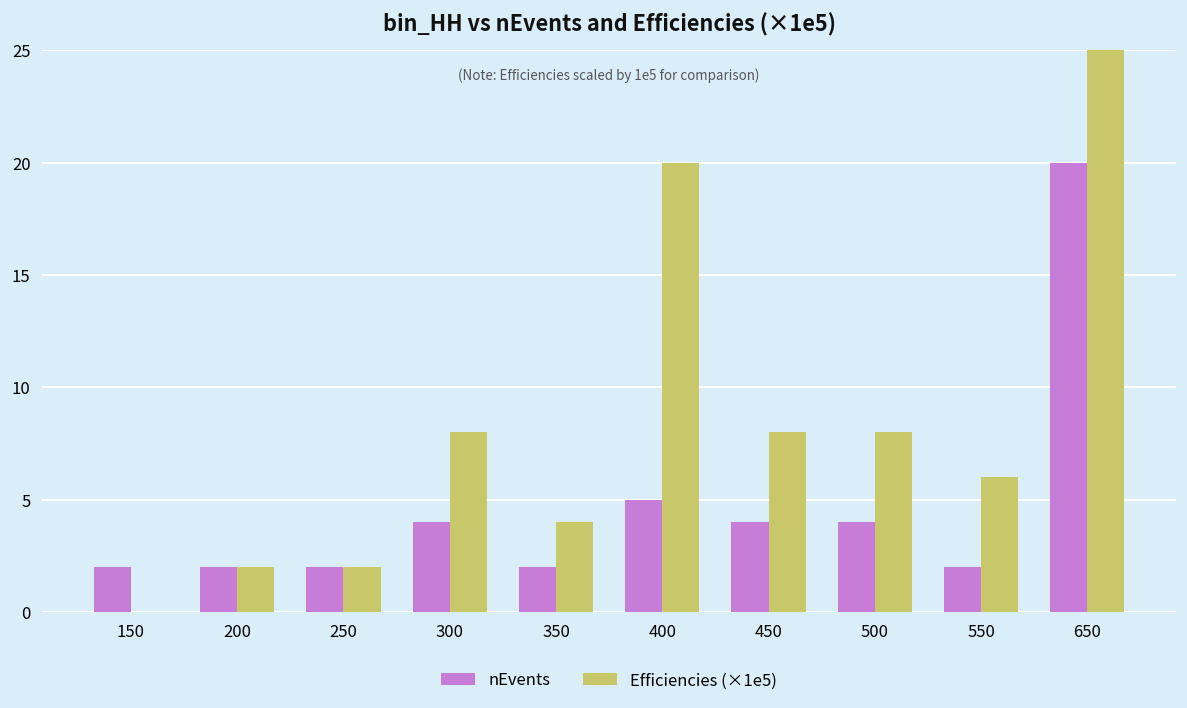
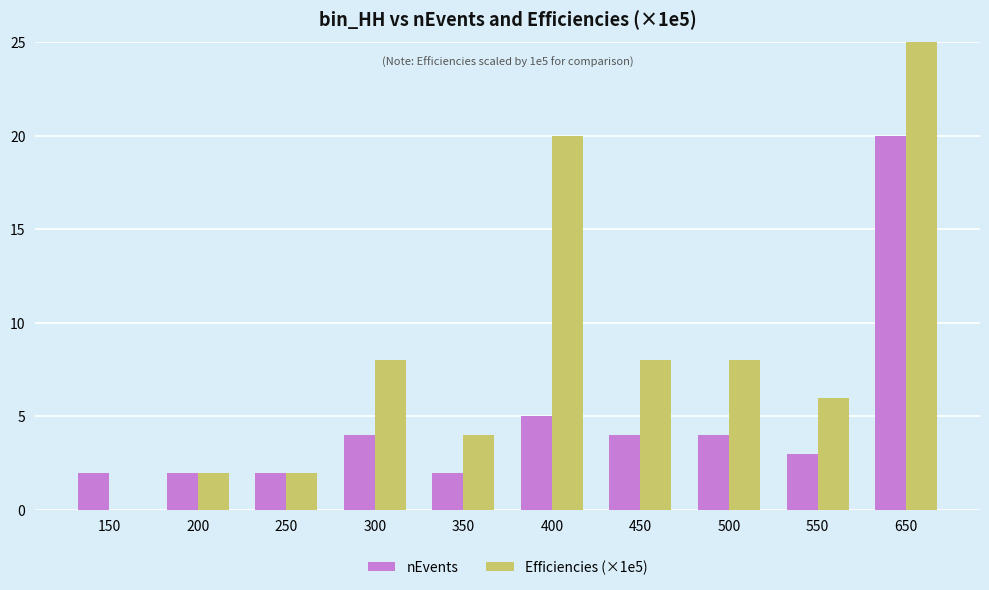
nEvents, 550: 2 -> 3
